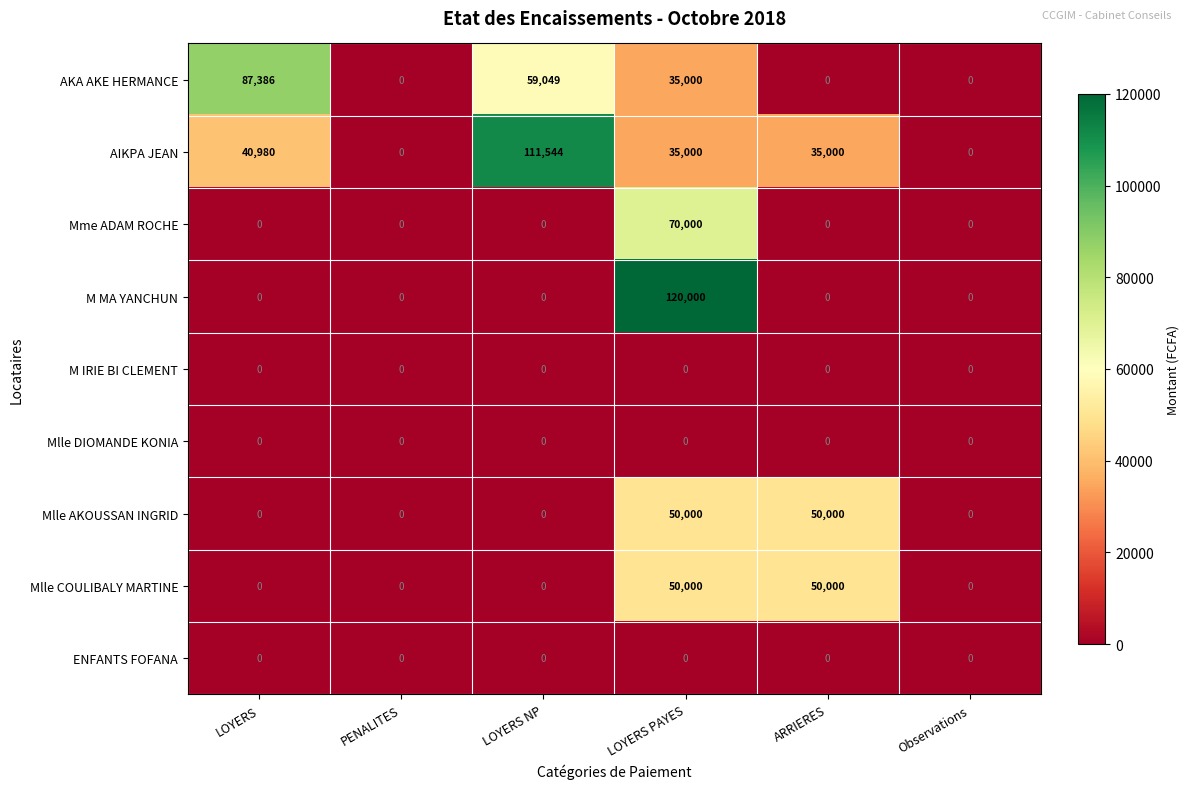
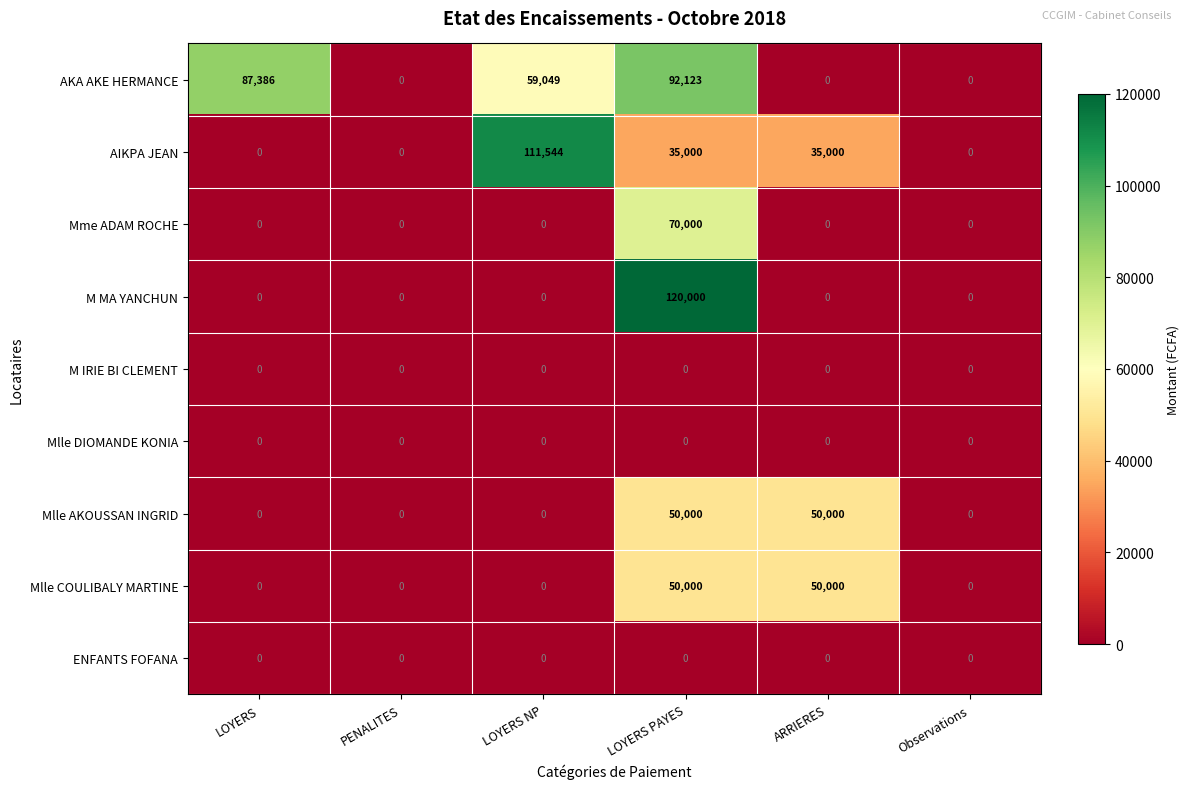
AKA AKE HERMANCE, LOYERS PAYES: 35,000 -> 92,123
AIKPA JEAN, LOYERS: 40,980 -> 0
